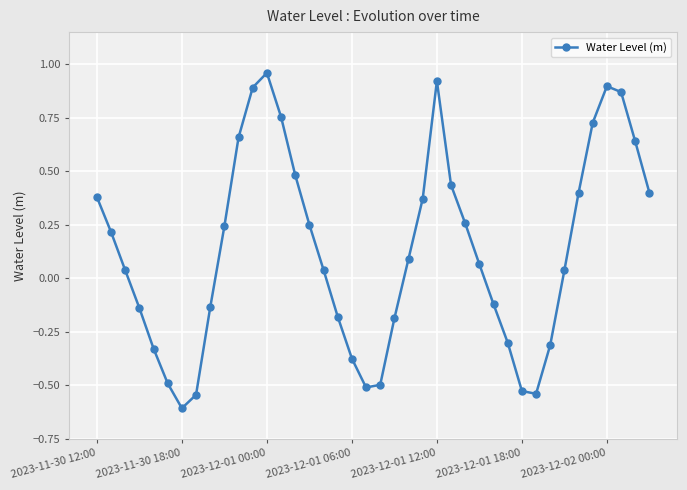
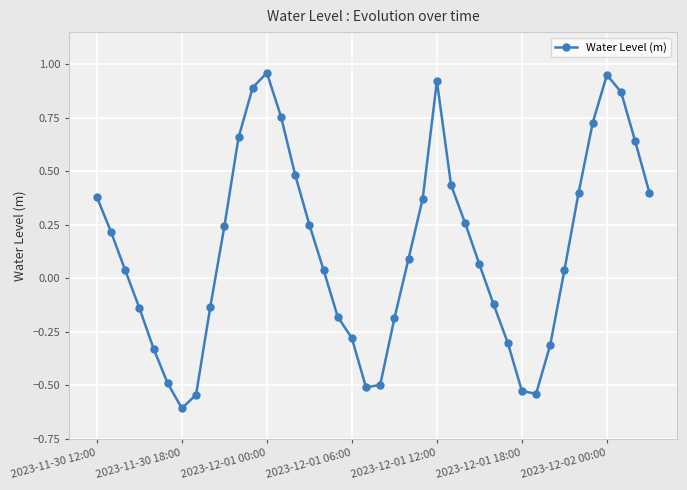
2023-12-01 06:00: -0.38 -> -0.28
2023-12-02 00:00: 0.90 -> 0.95
